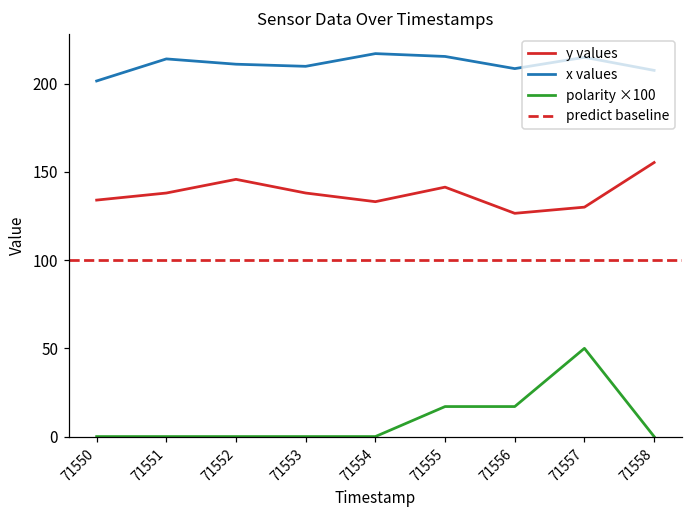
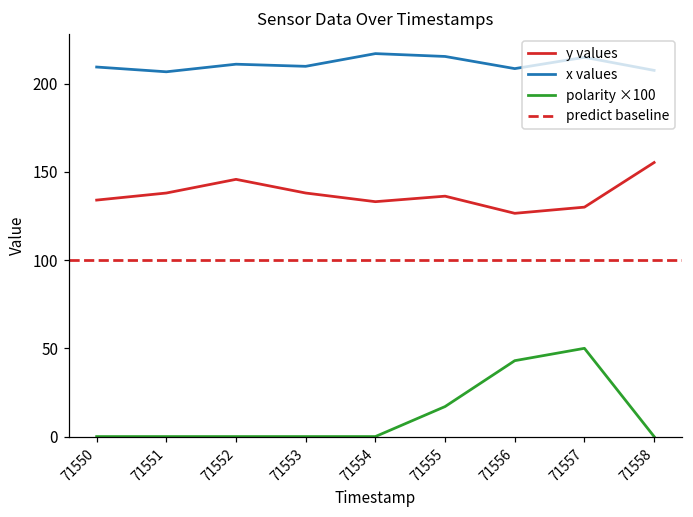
x values, 71550: 202 -> 209
x values, 71551: 214 -> 207
y values, 71555: 141 -> 136
polarity ×100, 71556: 17 -> 43
